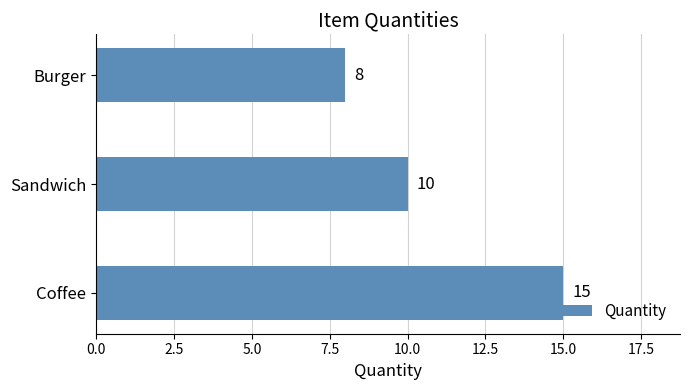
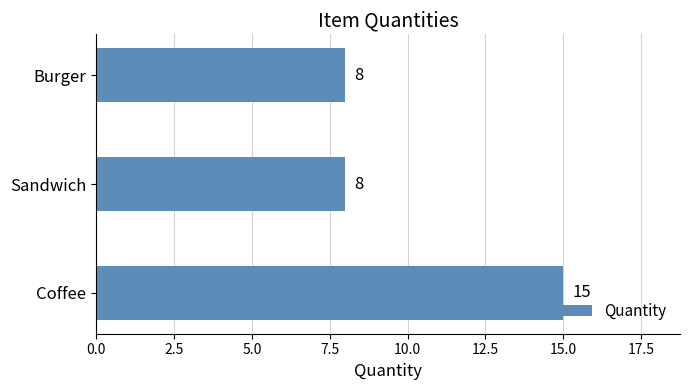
Sandwich: 10 -> 8
